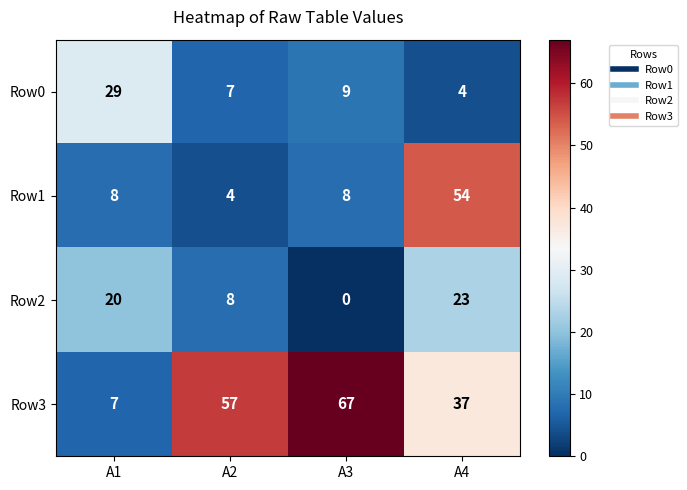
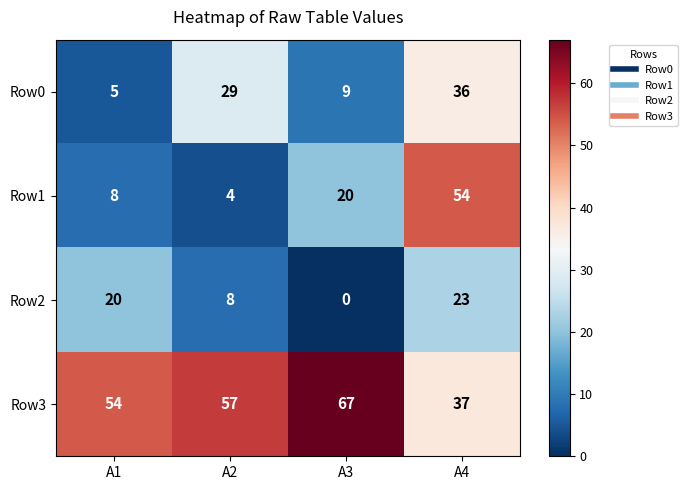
Row0, A1: 29 -> 5
Row0, A2: 7 -> 29
Row0, A4: 4 -> 36
Row1, A3: 8 -> 20
Row3, A1: 7 -> 54
